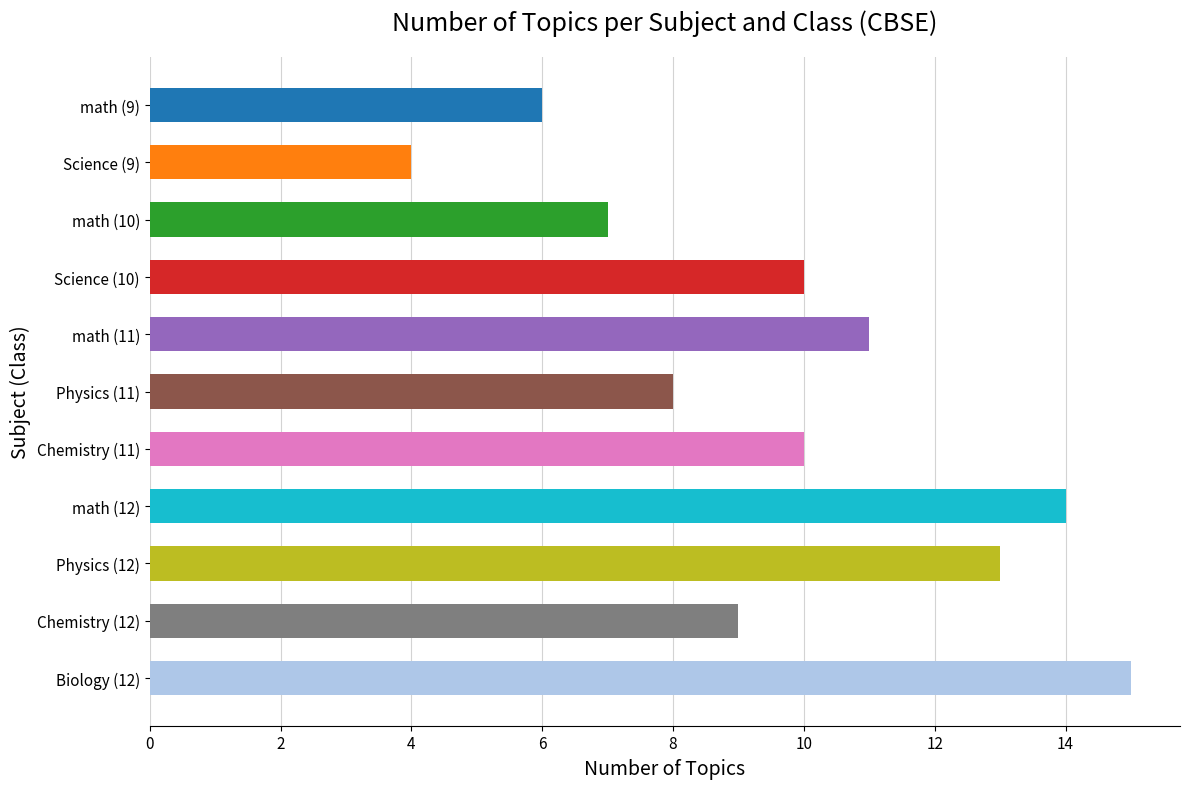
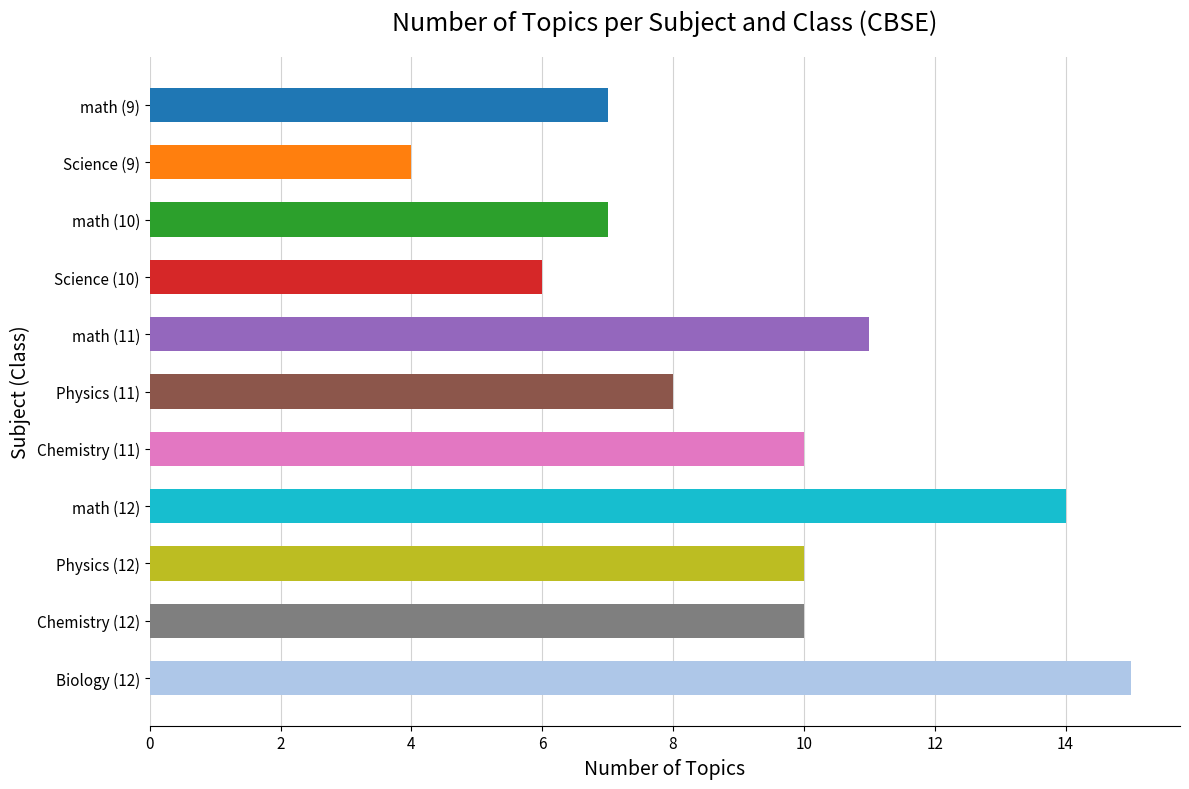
math (9): 6 -> 7
Science (10): 10 -> 6
Physics (12): 13 -> 10
Chemistry (12): 9 -> 10
